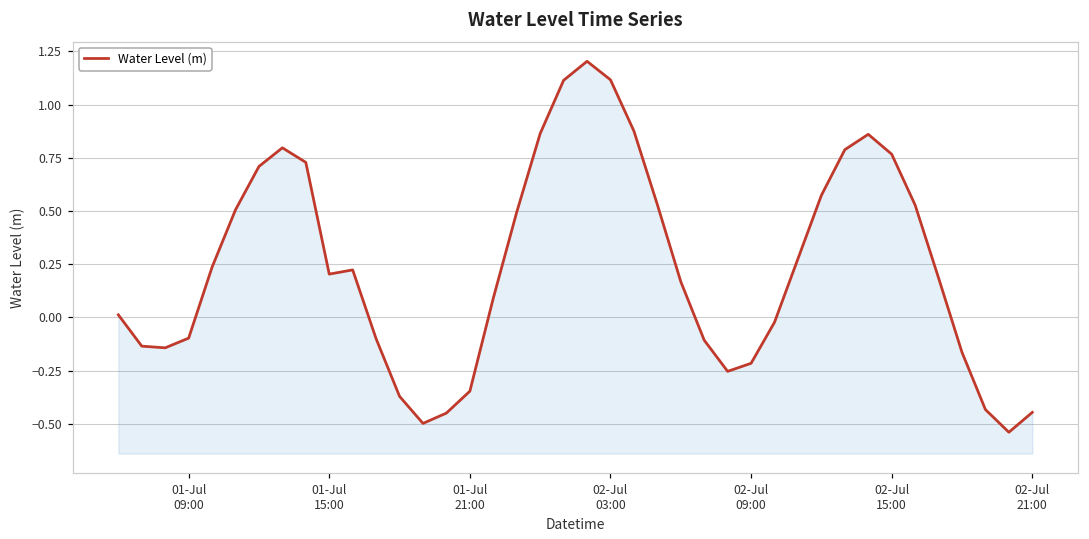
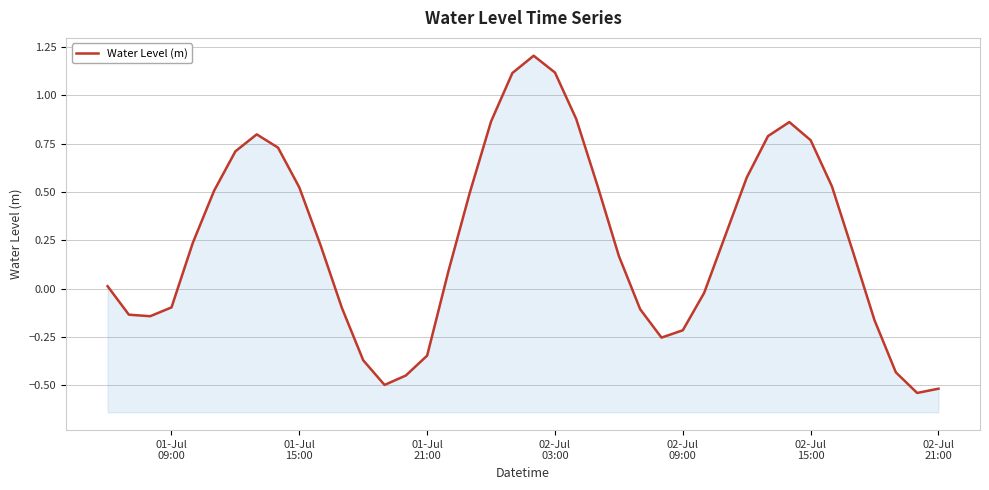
01-Jul 15:00: 0.20 -> 0.52
02-Jul 21:00: -0.45 -> -0.52
